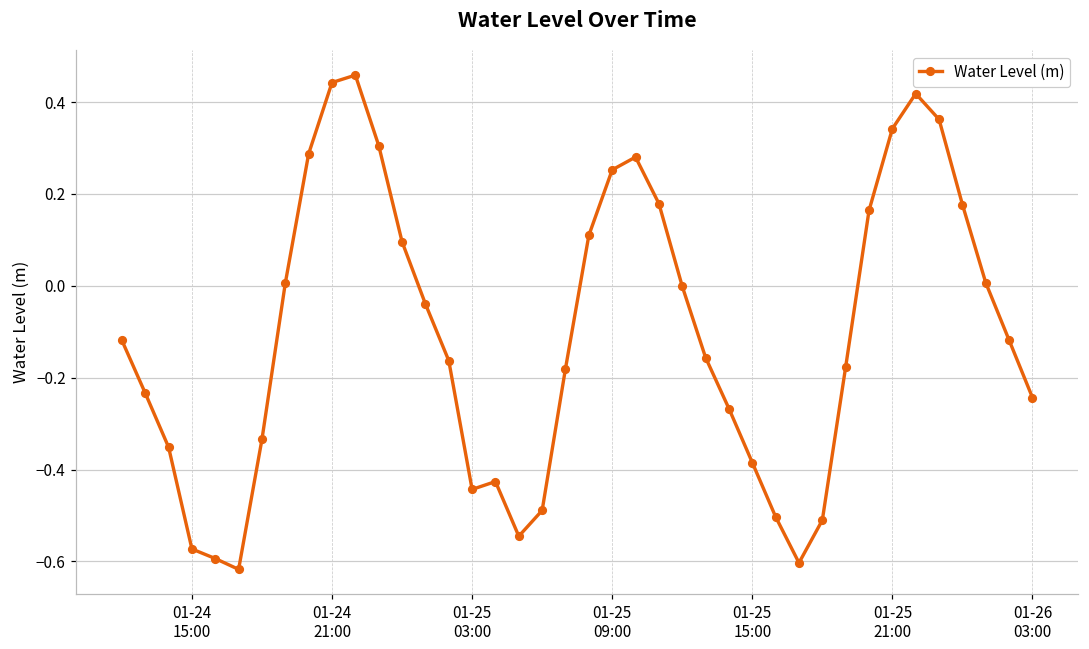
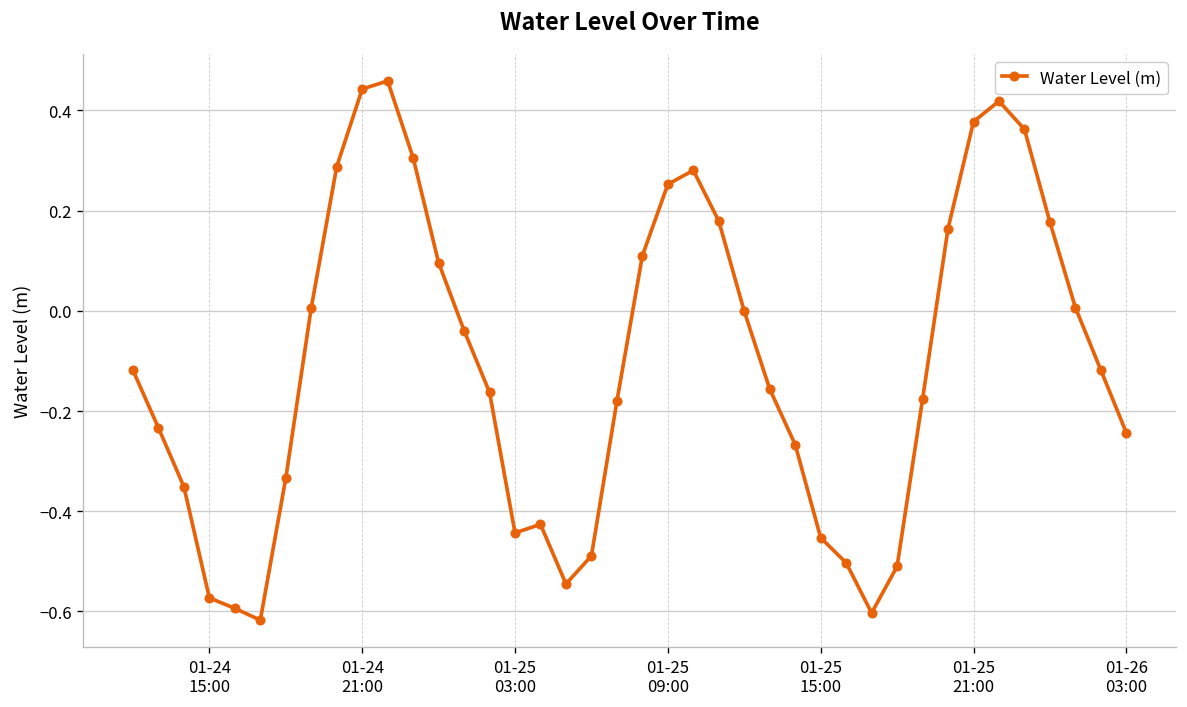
01-25 15:00: -0.38 -> -0.45
01-25 21:00: 0.34 -> 0.38
